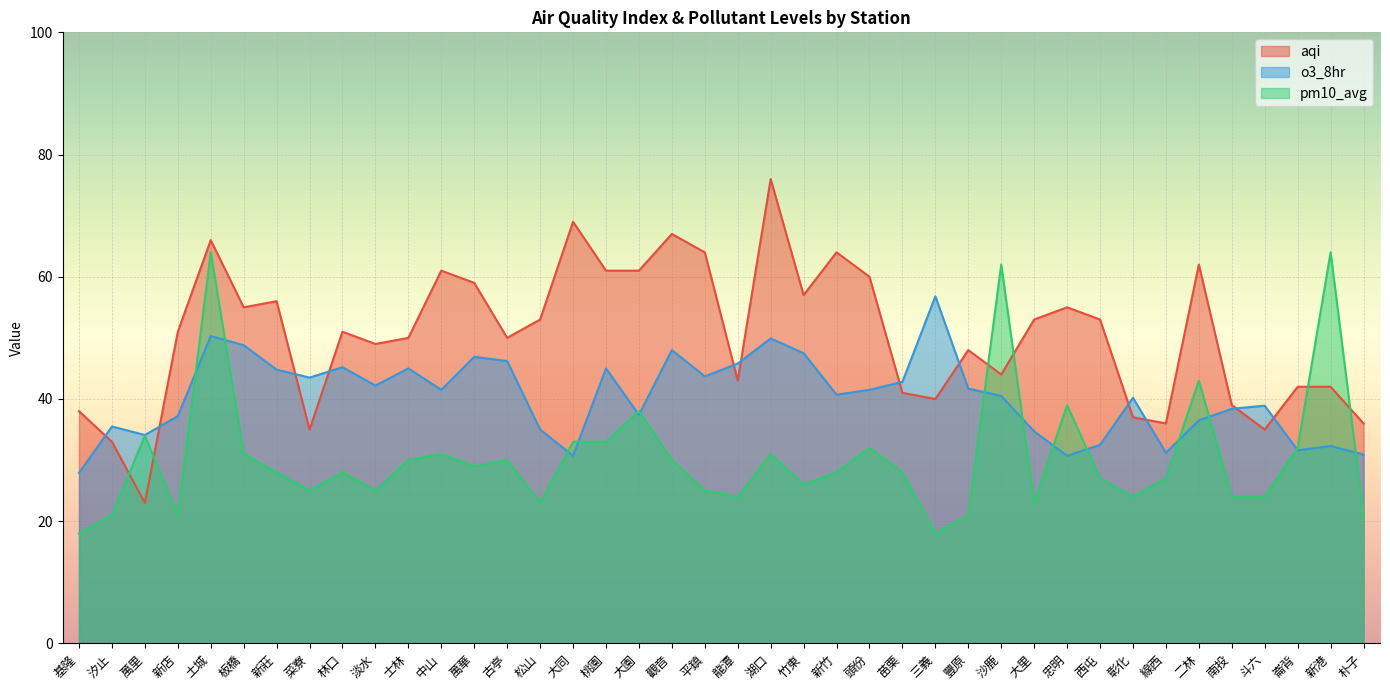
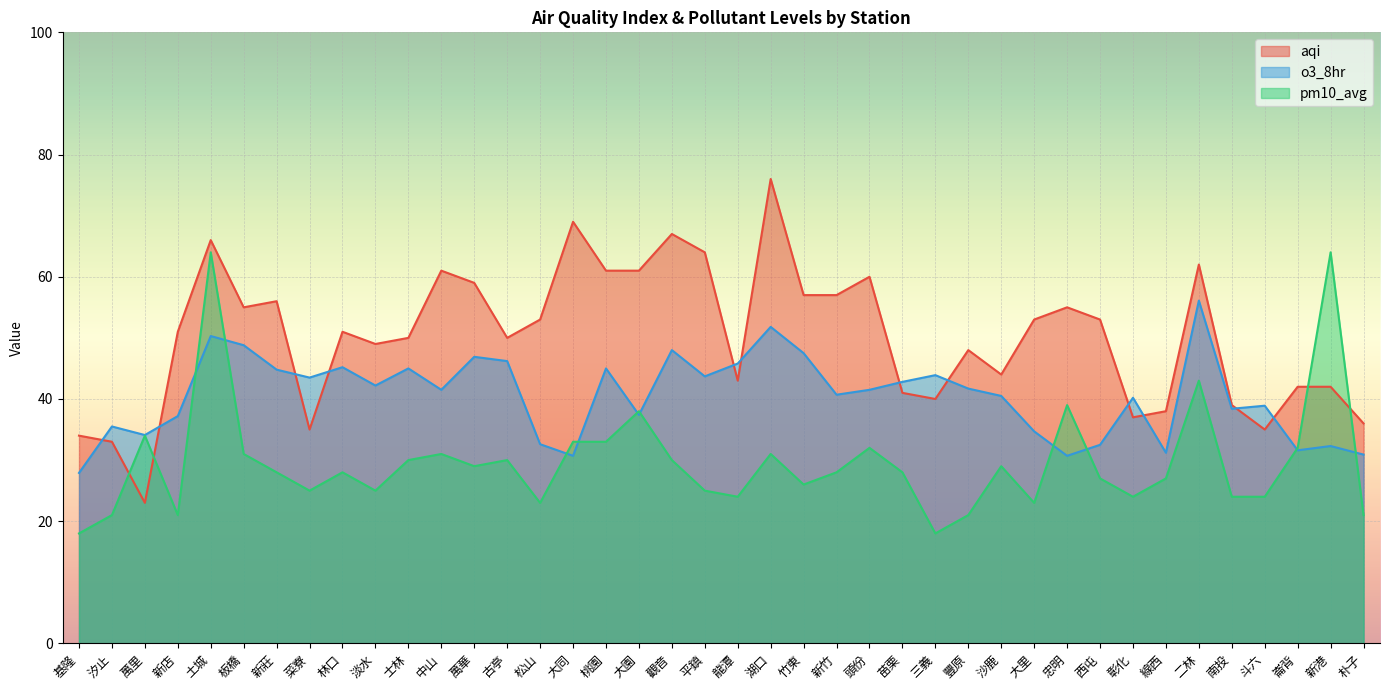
aqi, 基隆: 38 -> 34
o3_8hr, 松山: 35 -> 33
o3_8hr, 湖口: 50 -> 52
aqi, 新竹: 64 -> 57
o3_8hr, 三義: 57 -> 44
pm10_avg, 沙鹿: 62 -> 29
aqi, 線西: 36 -> 38
o3_8hr, 二林: 37 -> 56
